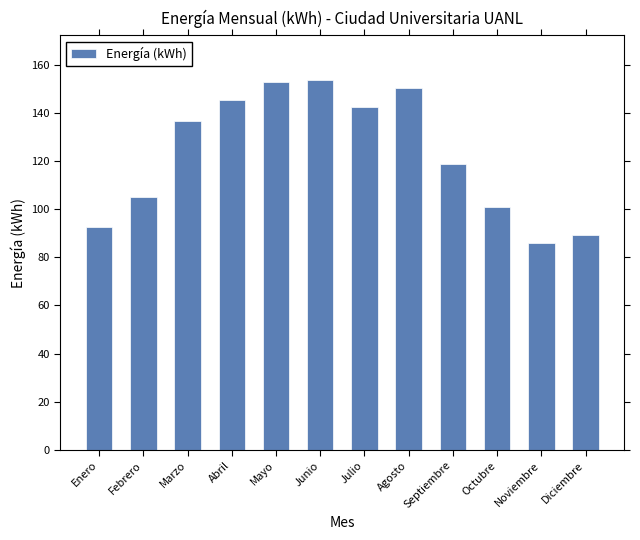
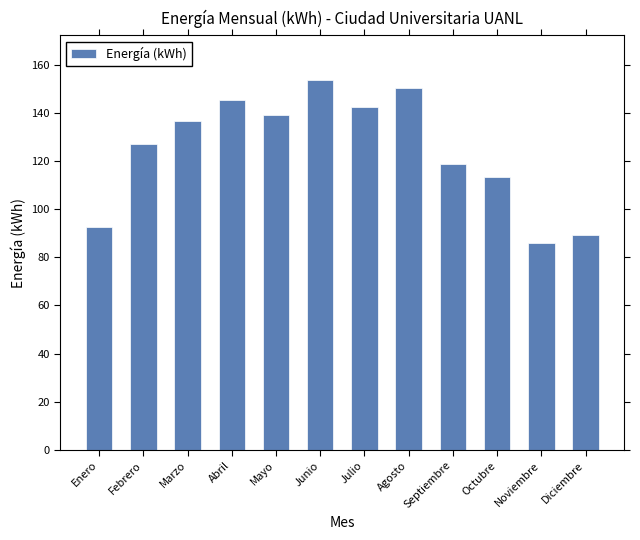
Febrero: 105 -> 127
Mayo: 153 -> 139
Octubre: 101 -> 114
